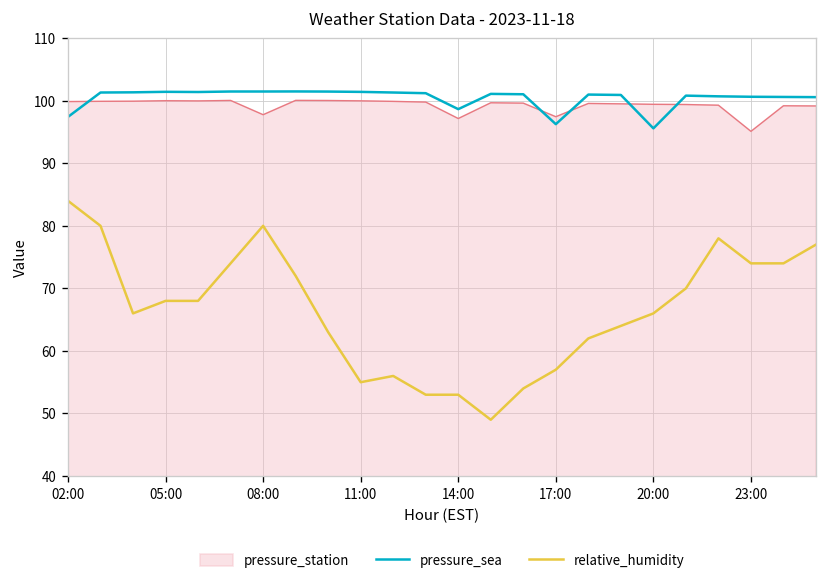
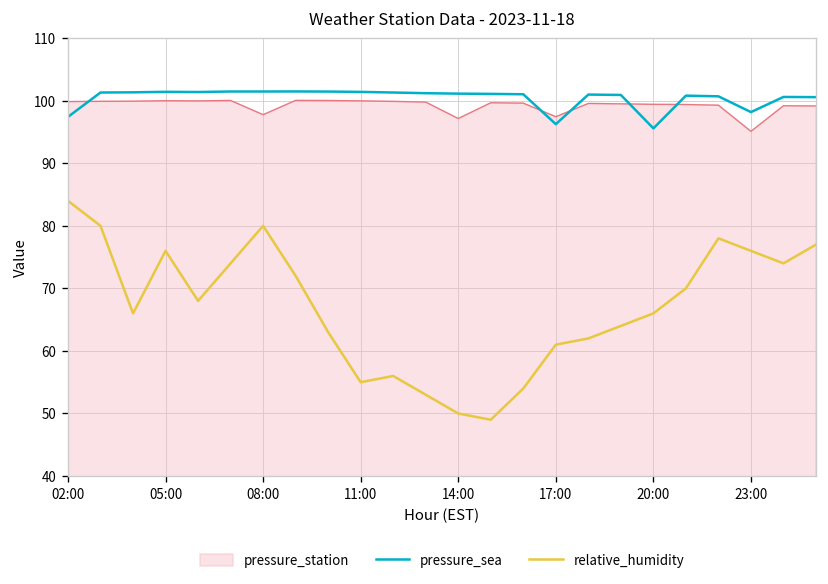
relative_humidity, 05:00: 68 -> 76
pressure_sea, 14:00: 99 -> 101
relative_humidity, 14:00: 53 -> 50
relative_humidity, 17:00: 57 -> 61
pressure_sea, 23:00: 101 -> 98
relative_humidity, 23:00: 74 -> 76
